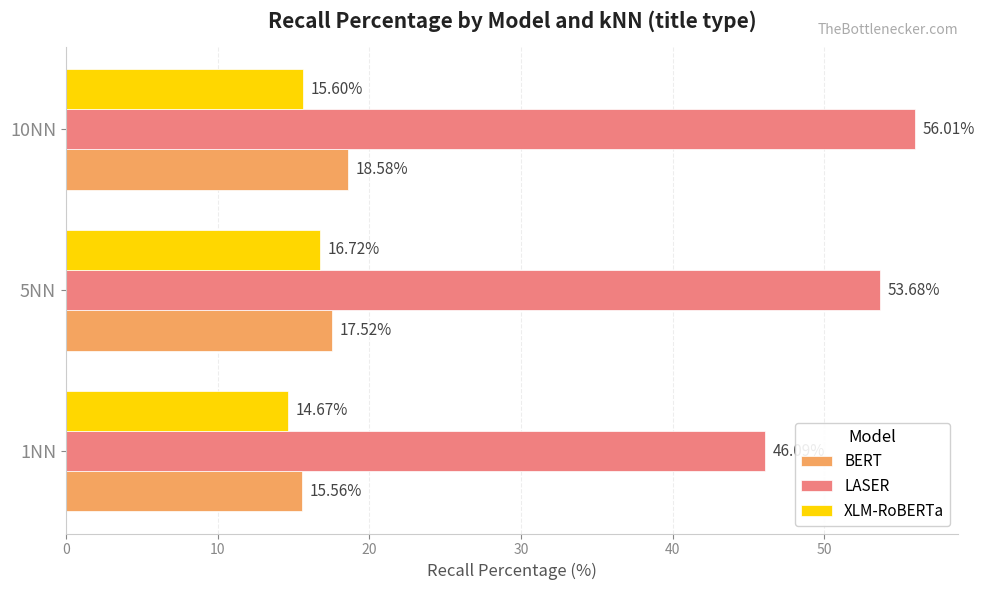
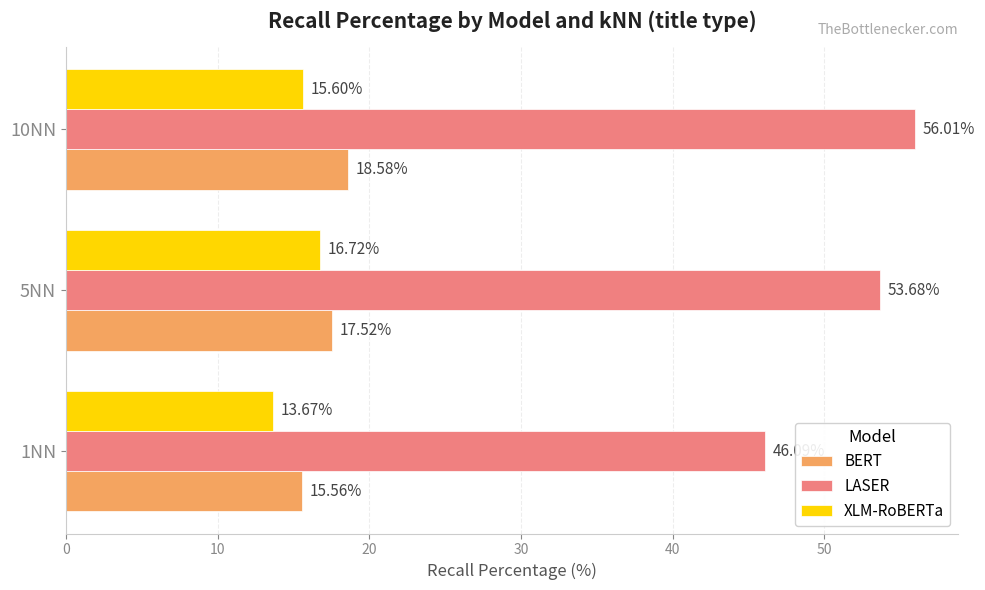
XLM-RoBERTa, 1NN: 14.67% -> 13.67%
